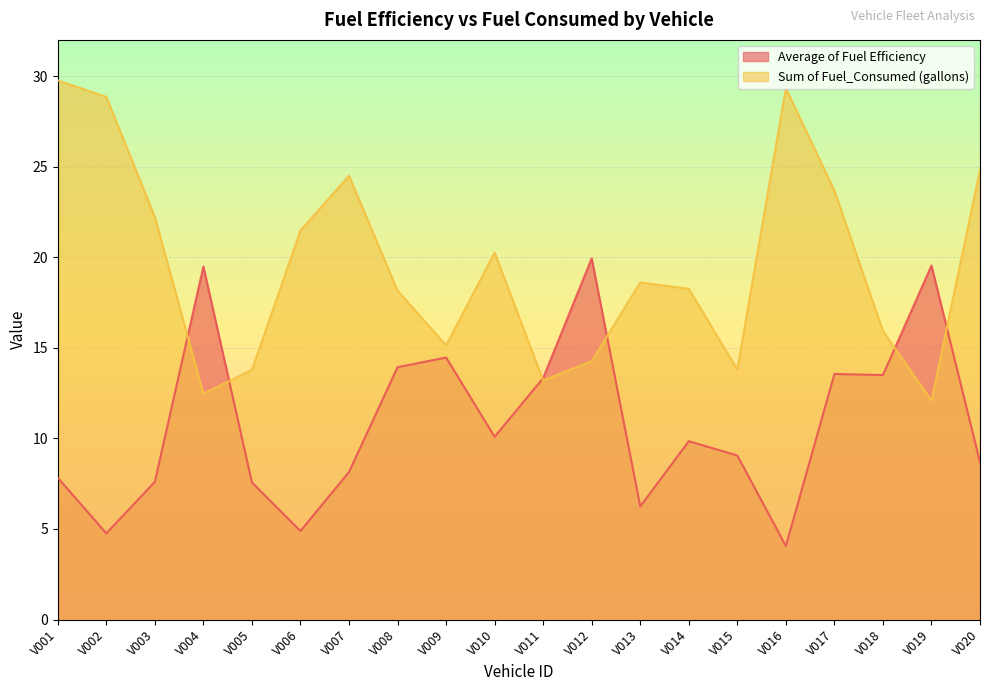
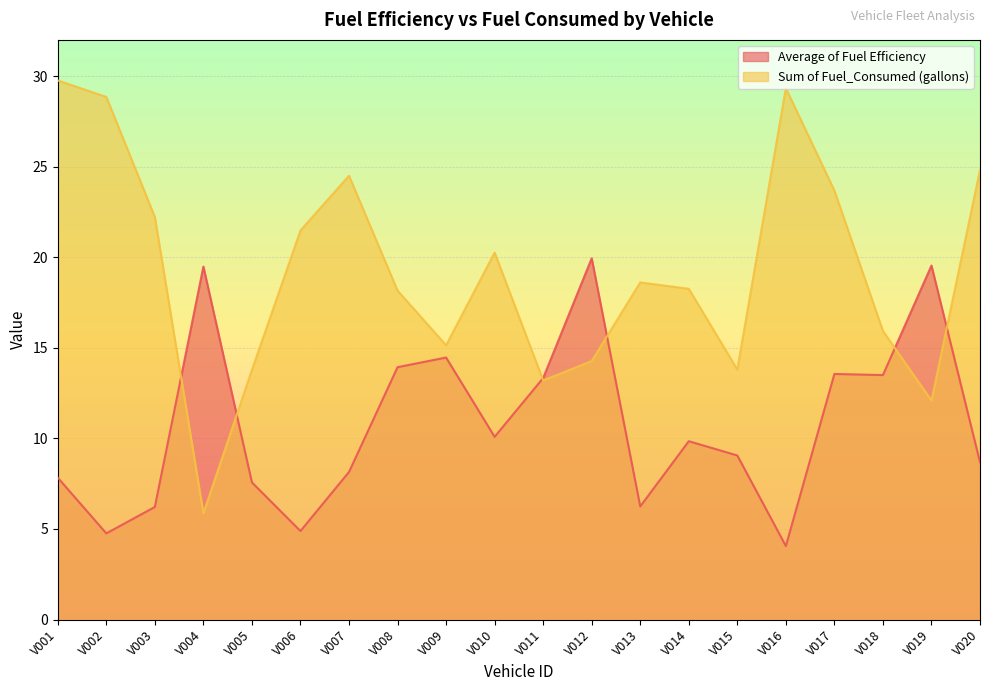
Average of Fuel Efficiency, V003: 7.6 -> 6.2
Sum of Fuel_Consumed (gallons), V004: 12.5 -> 5.9
